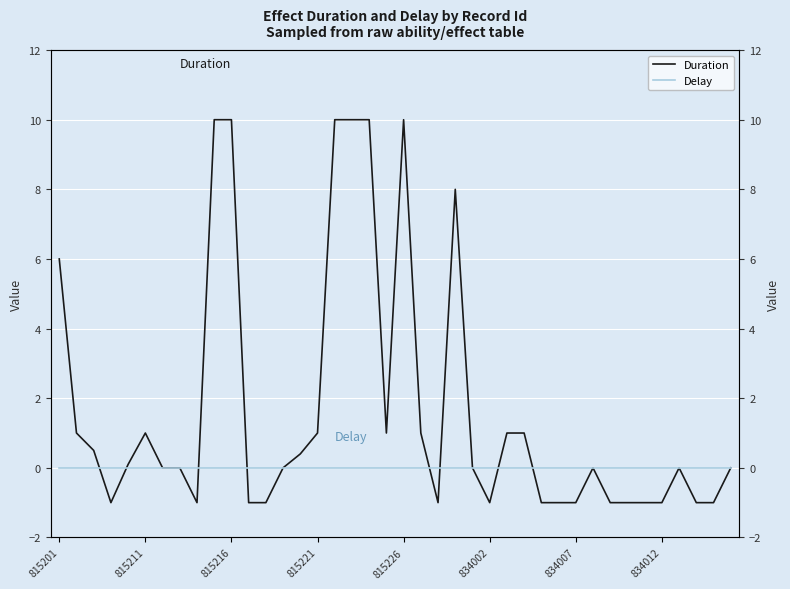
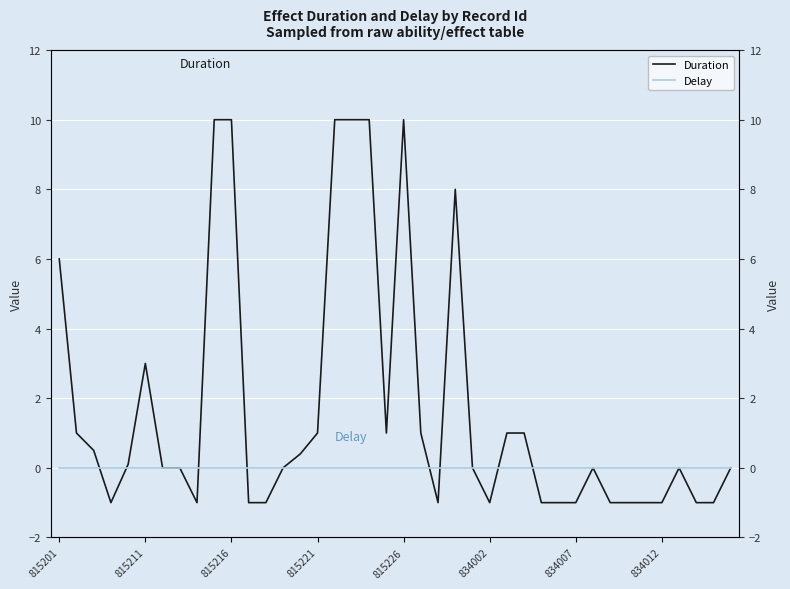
Duration, 815211: 1 -> 3
